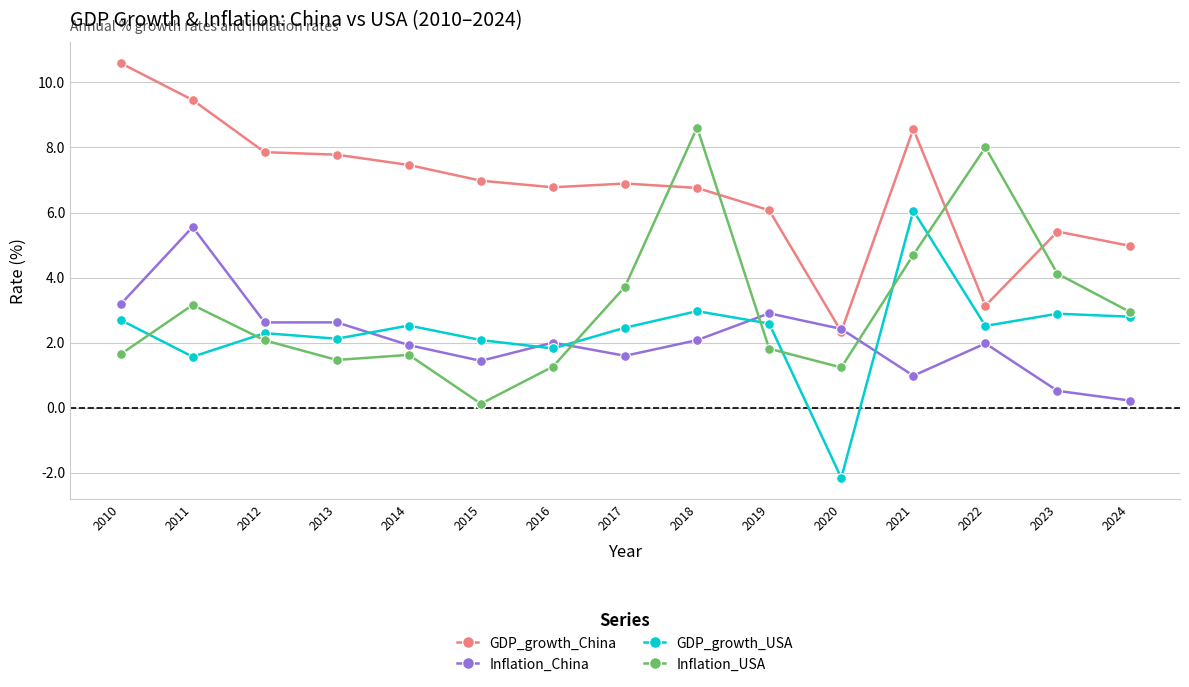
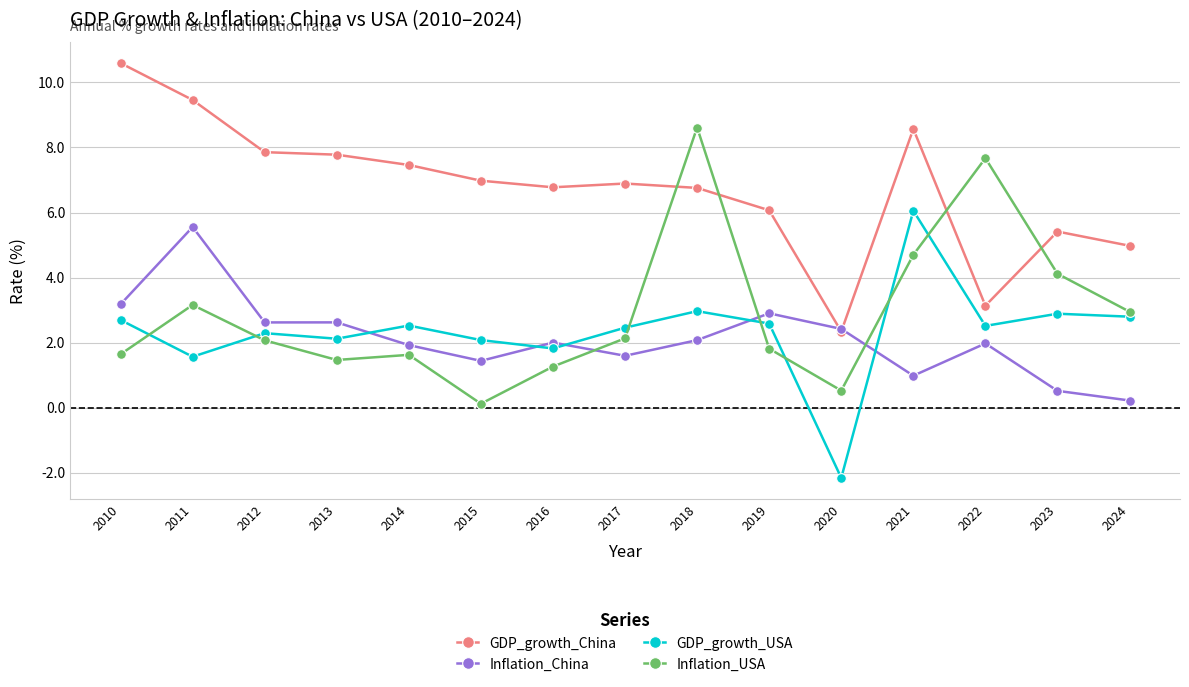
Inflation_USA, 2017: 3.7 -> 2.1
Inflation_USA, 2020: 1.2 -> 0.5
Inflation_USA, 2022: 8.0 -> 7.7
